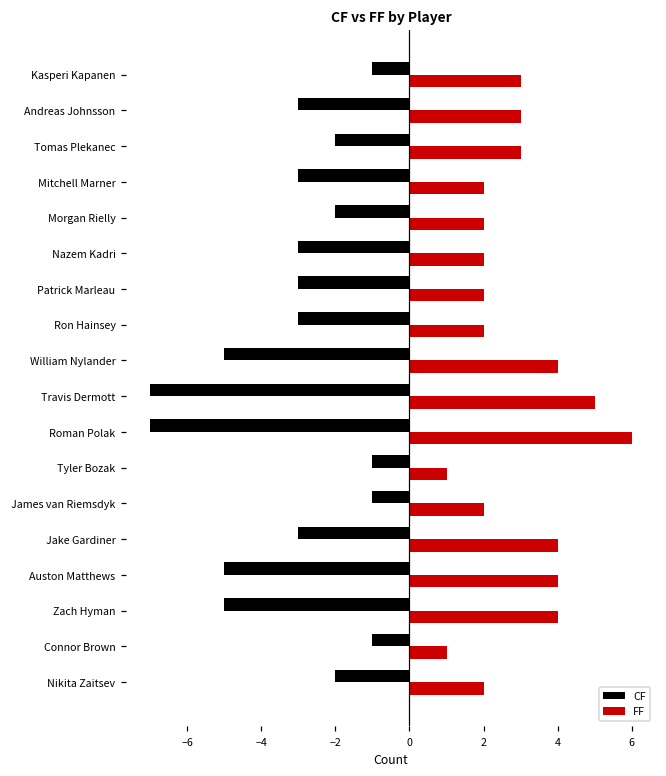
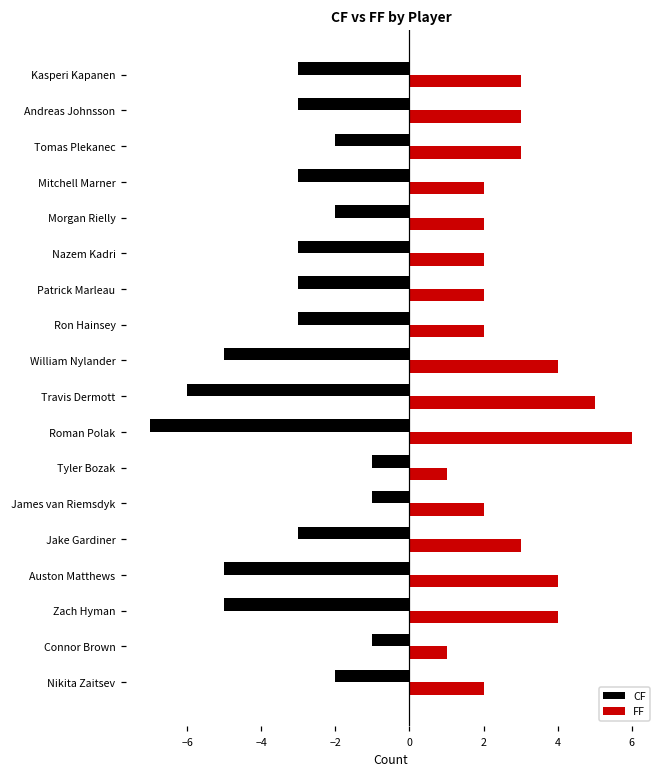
CF, Kasperi Kapanen: -1.0 -> -3.0
CF, Travis Dermott: -7.0 -> -6.0
FF, Jake Gardiner: 4 -> 3
